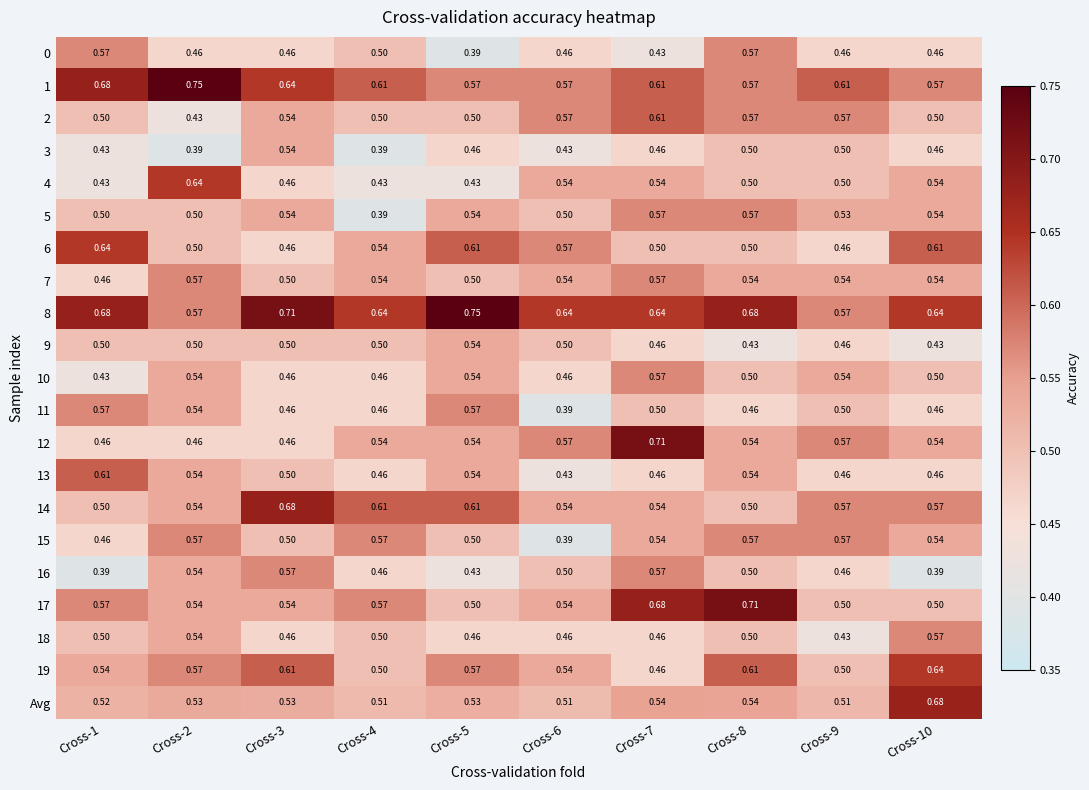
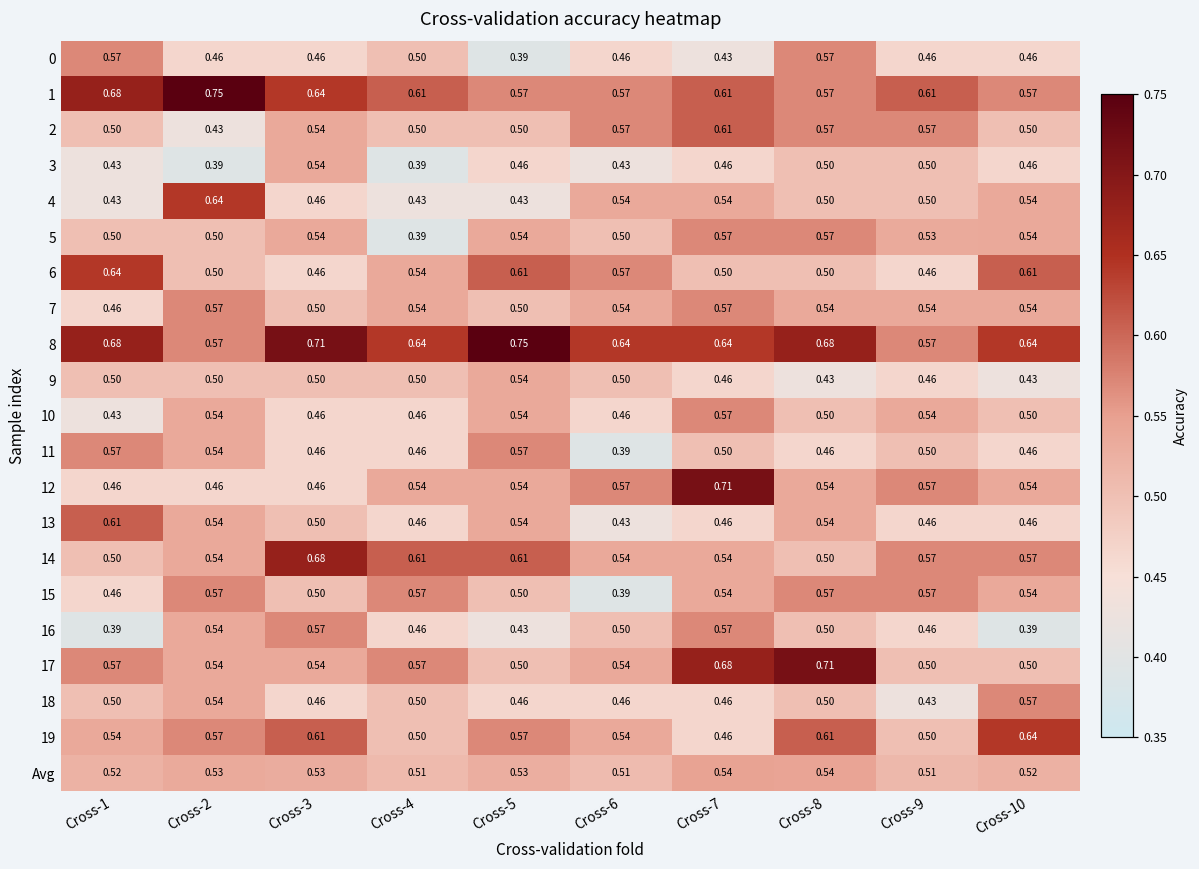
Avg, Cross-10: 0.68 -> 0.52
